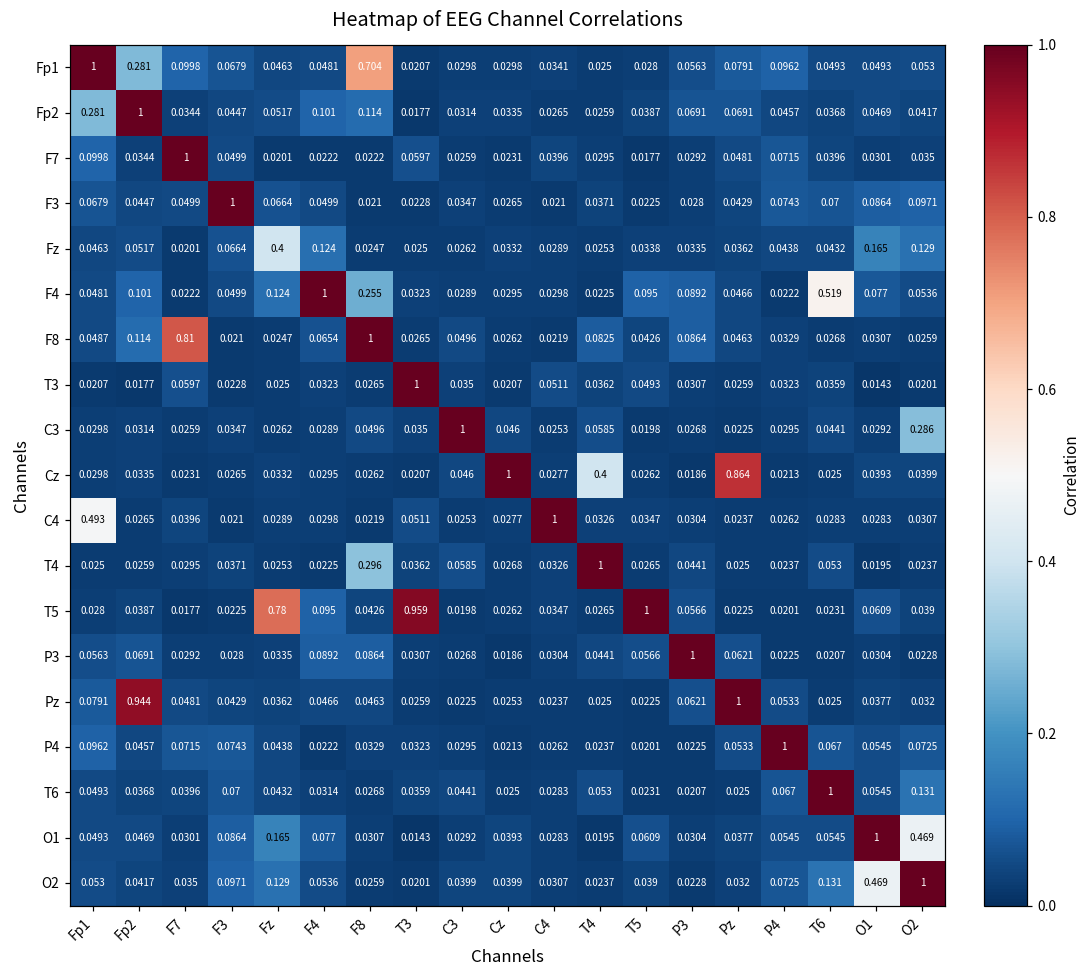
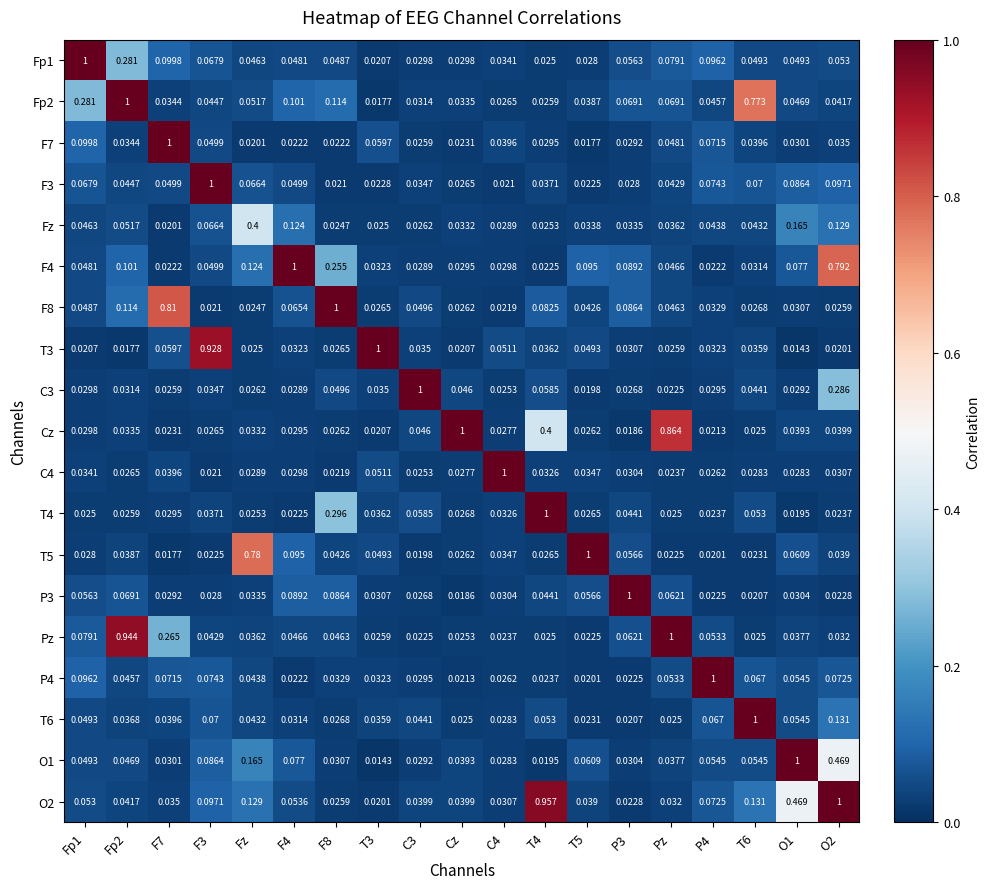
Fp1, F8: 0.704 -> 0.0487
Fp2, T6: 0.0368 -> 0.773
F4, T6: 0.519 -> 0.0314
F4, O2: 0.0536 -> 0.792
T3, F3: 0.0228 -> 0.928
C4, Fp1: 0.493 -> 0.0341
T5, T3: 0.959 -> 0.0493
Pz, F7: 0.0481 -> 0.265
O2, T4: 0.0237 -> 0.957
